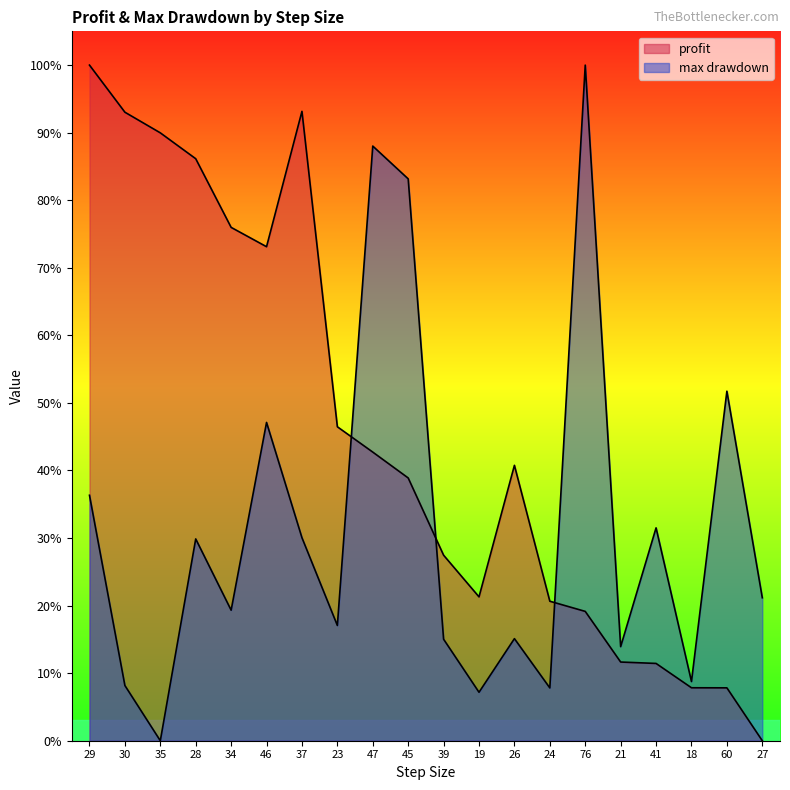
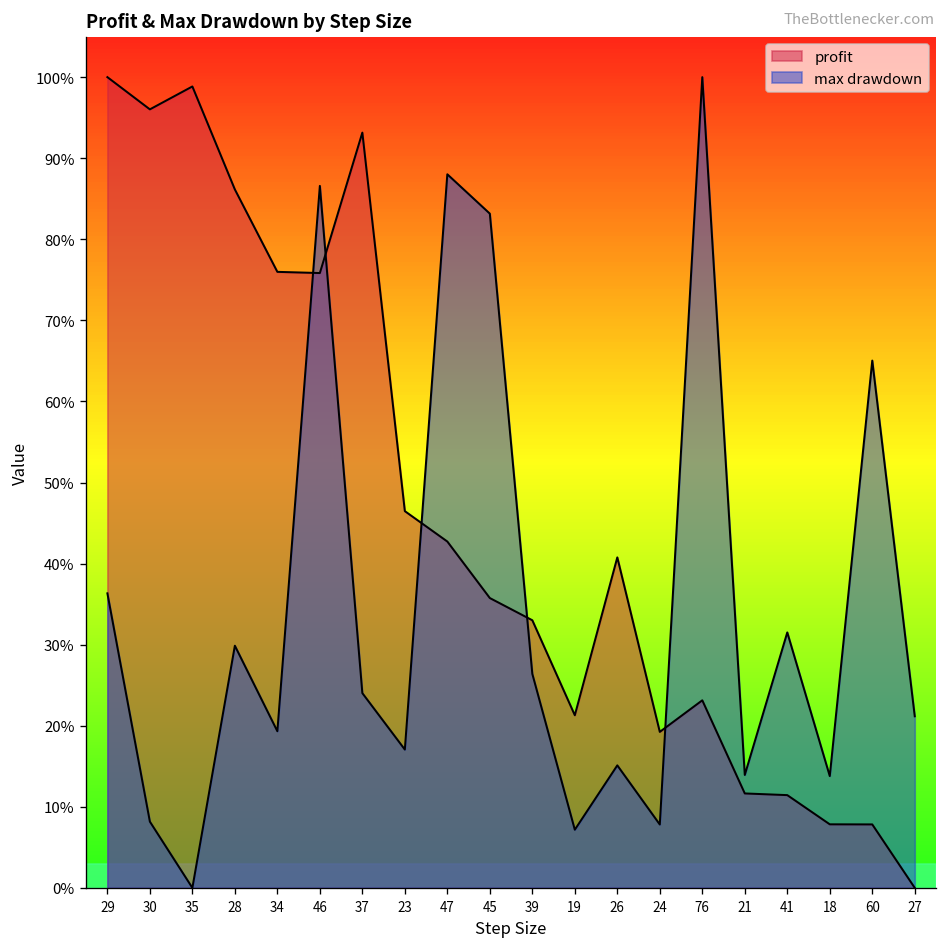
profit, 30: 93% -> 96%
profit, 35: 90% -> 99%
profit, 46: 73% -> 76%
max drawdown, 46: 47% -> 87%
max drawdown, 37: 30% -> 24%
profit, 45: 39% -> 36%
profit, 39: 27% -> 33%
max drawdown, 39: 15% -> 26%
profit, 24: 21% -> 19%
profit, 76: 19% -> 23%
max drawdown, 18: 9% -> 14%
max drawdown, 60: 52% -> 65%
